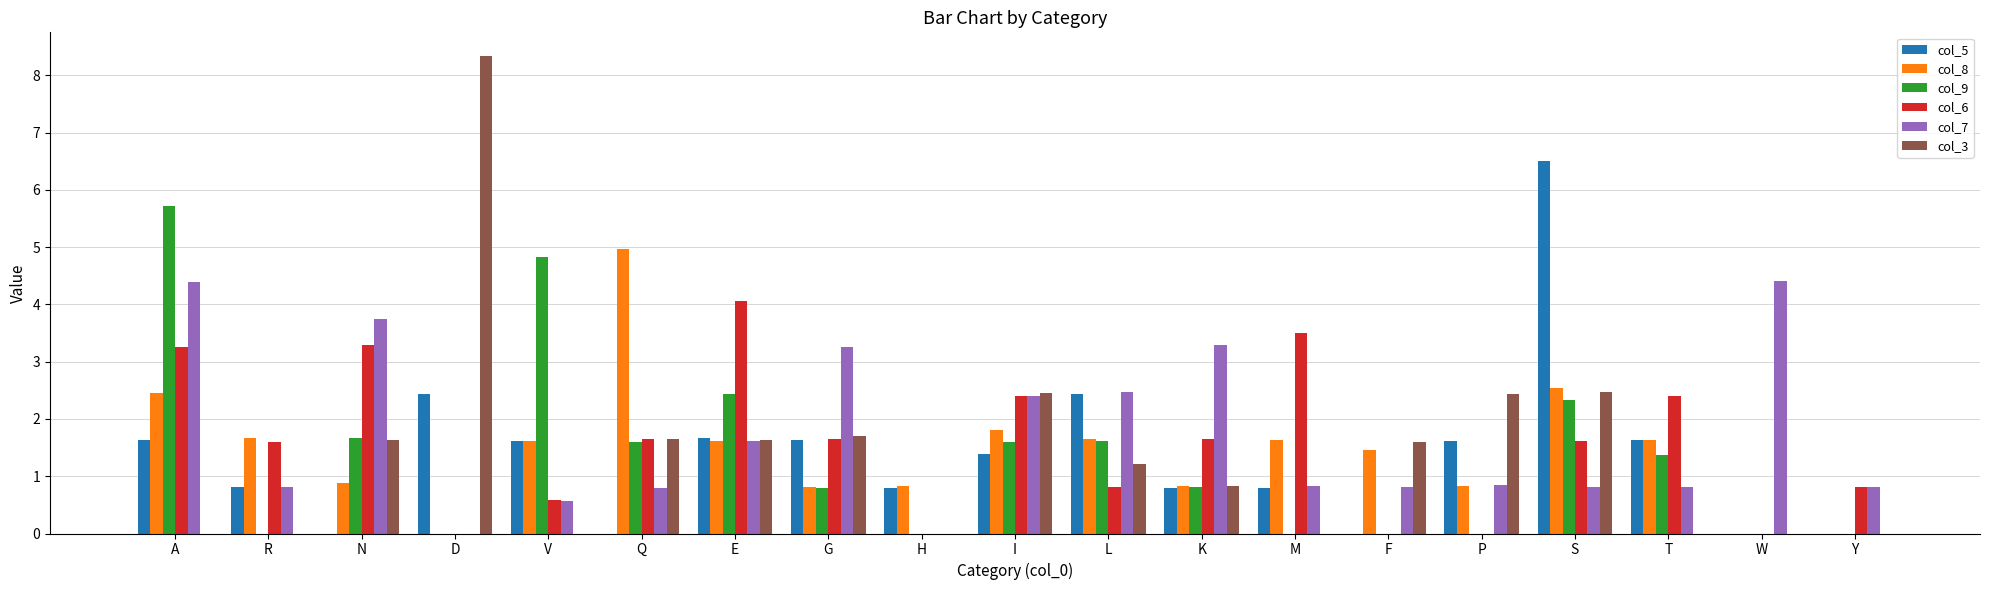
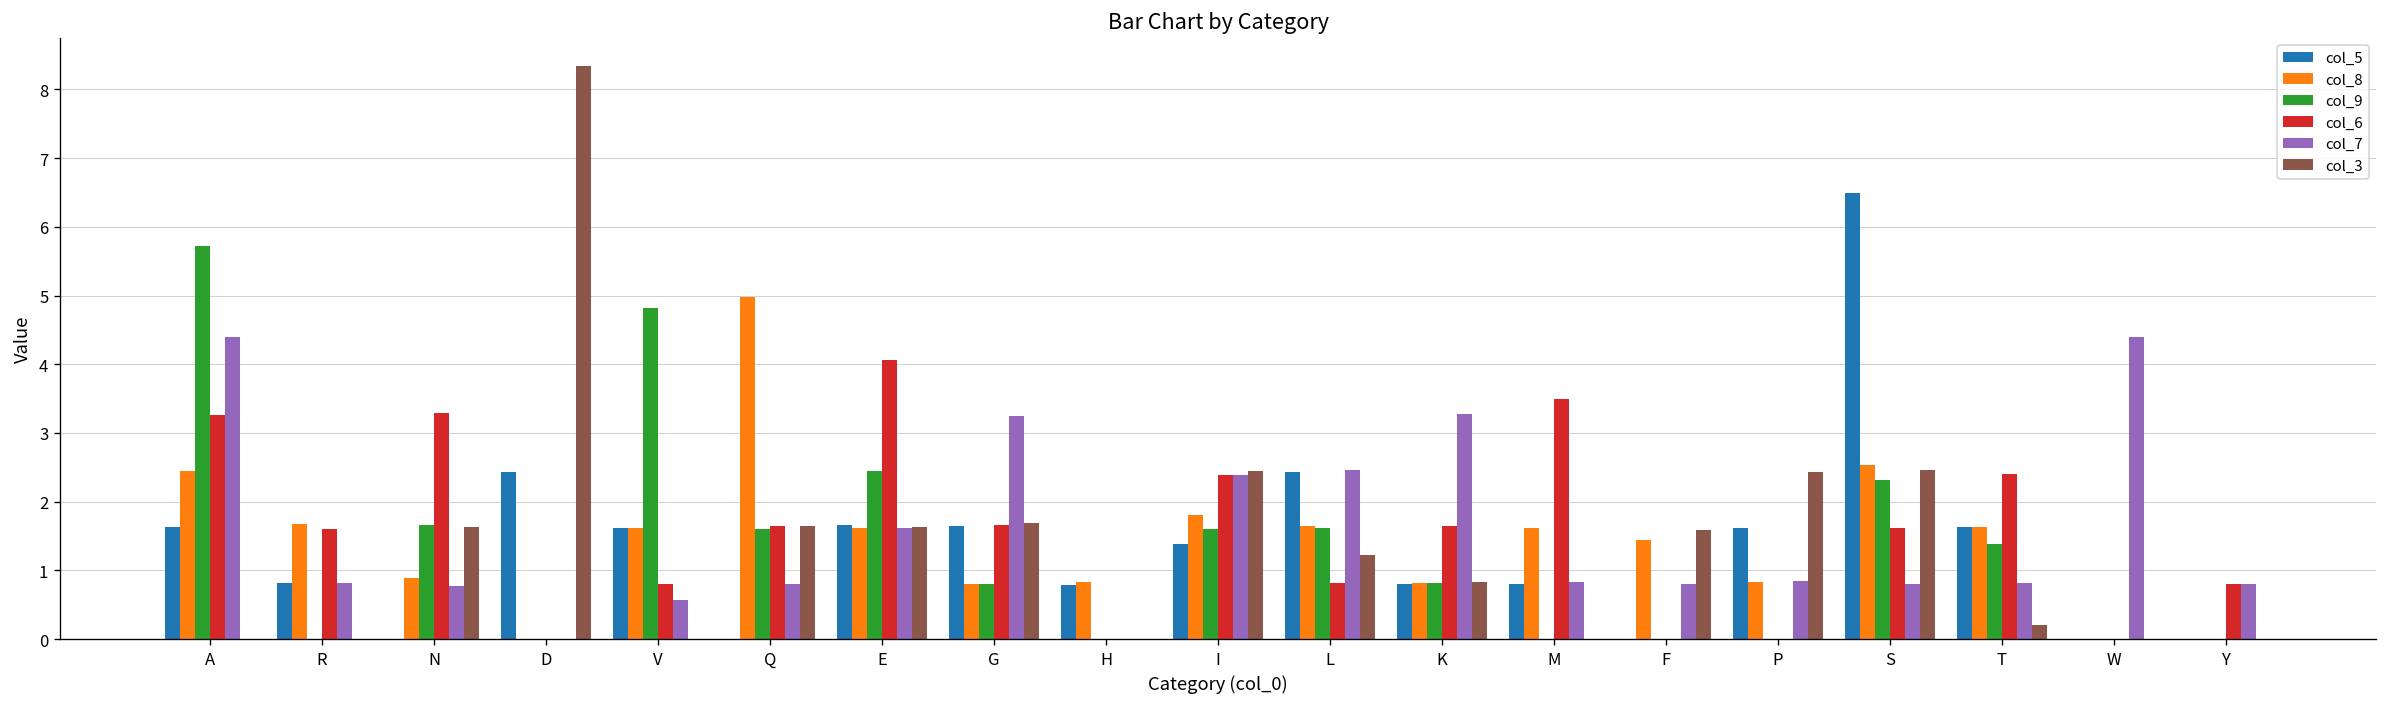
col_7, N: 3.7 -> 0.8
col_6, V: 0.6 -> 0.8
col_3, T: 0.0 -> 0.2
